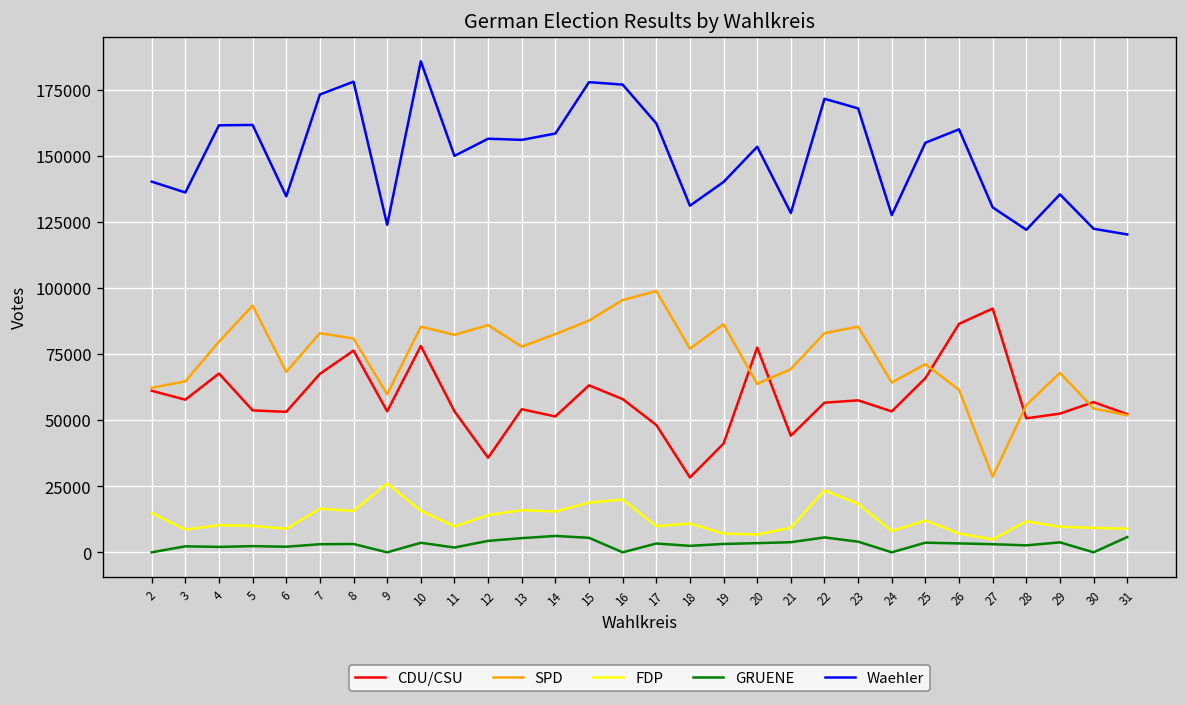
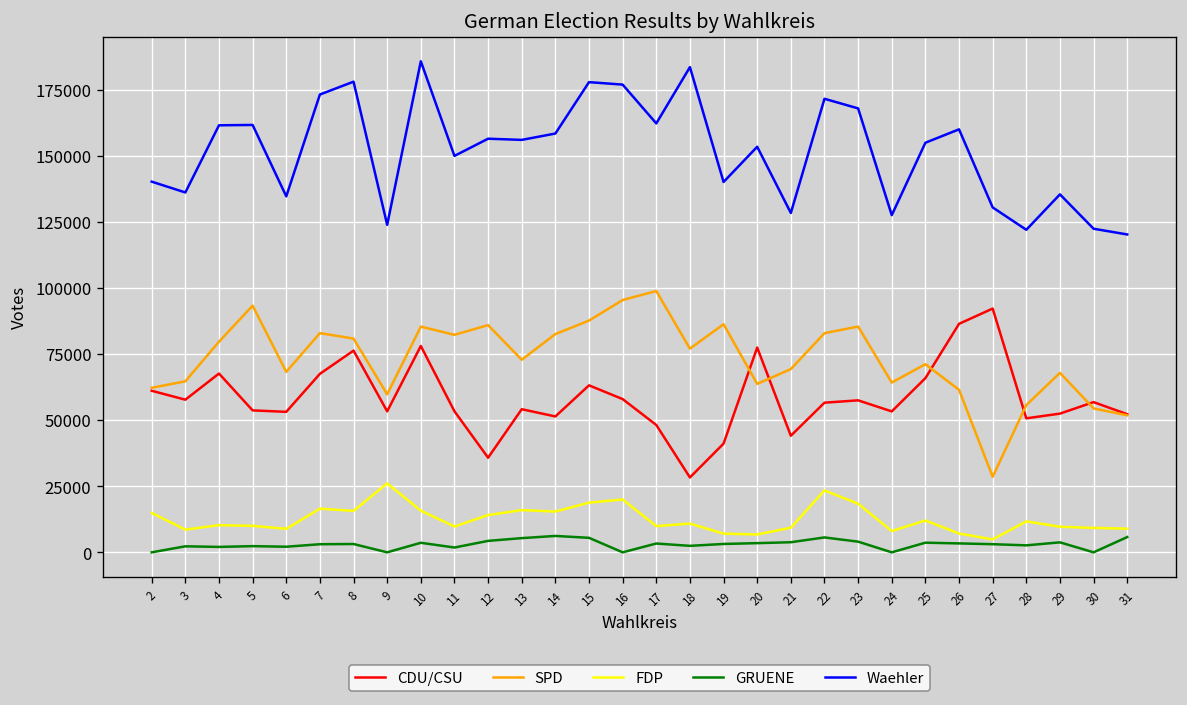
SPD, 13: 78000 -> 73000
Waehler, 18: 131000 -> 183000
